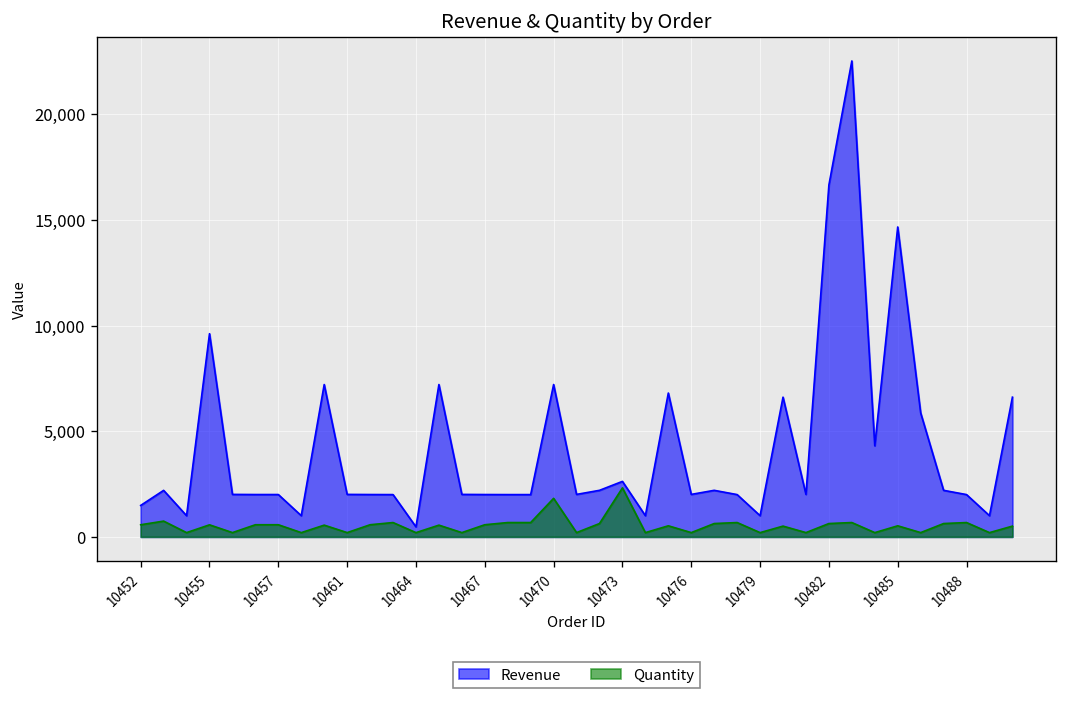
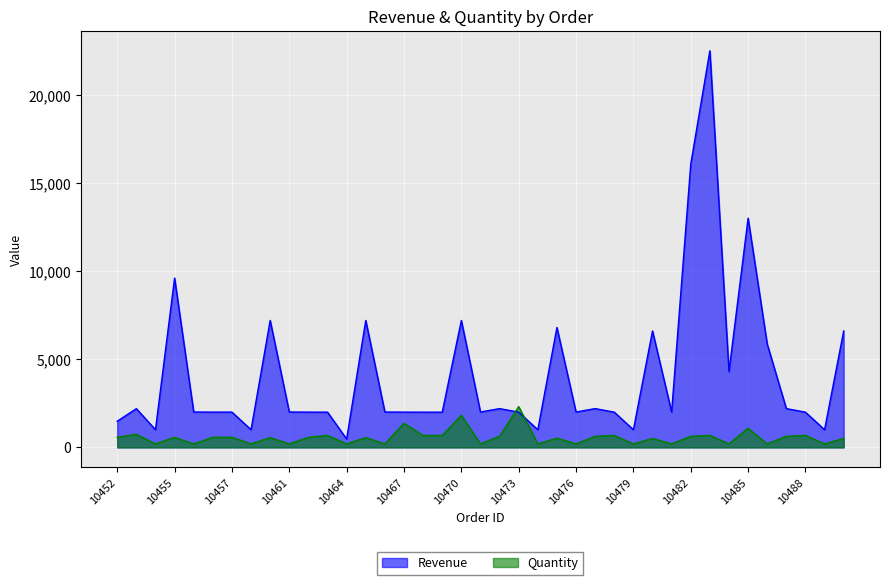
Quantity, 10467: 600 -> 1,400
Revenue, 10473: 2,600 -> 2,000
Revenue, 10482: 16,700 -> 16,100
Revenue, 10485: 14,700 -> 13,000
Quantity, 10485: 500 -> 1,100
